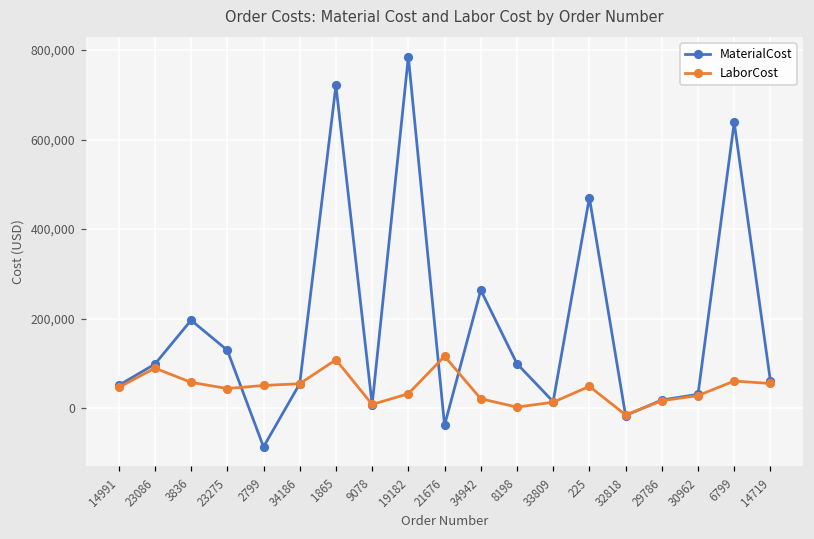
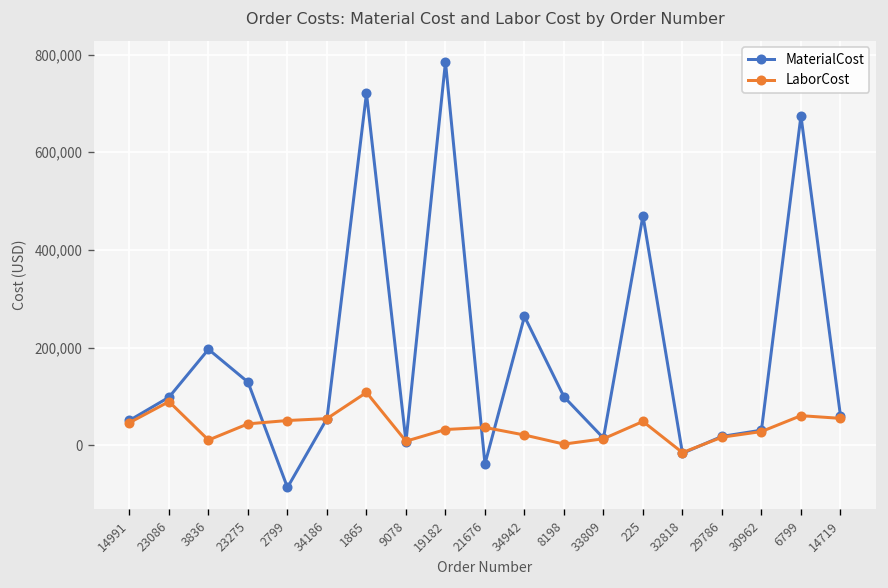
LaborCost, 3836: 60,000 -> 10,000
LaborCost, 21676: 120,000 -> 40,000
MaterialCost, 6799: 640,000 -> 670,000
